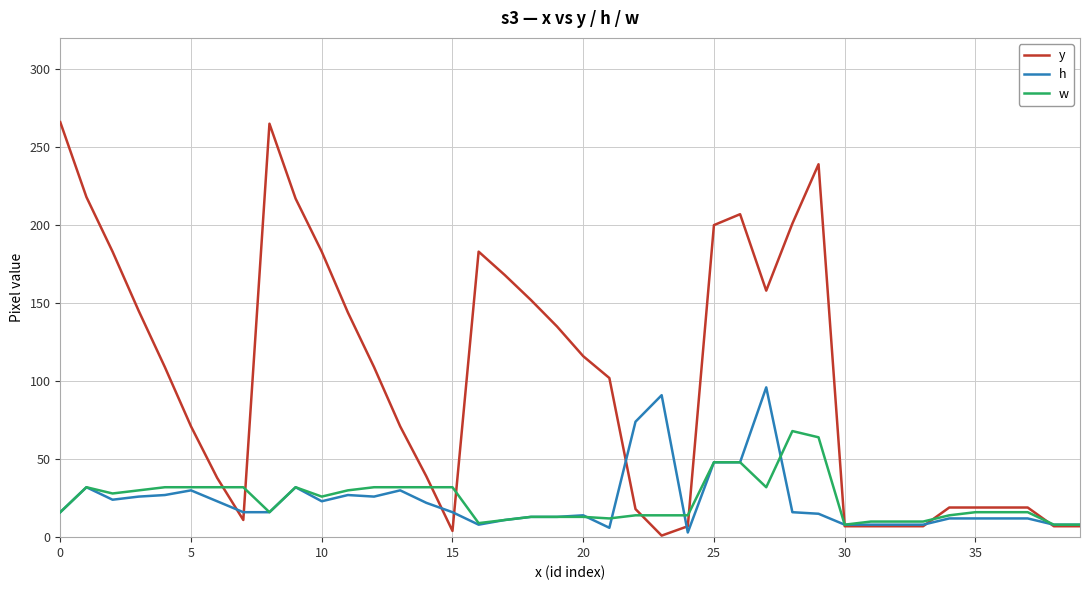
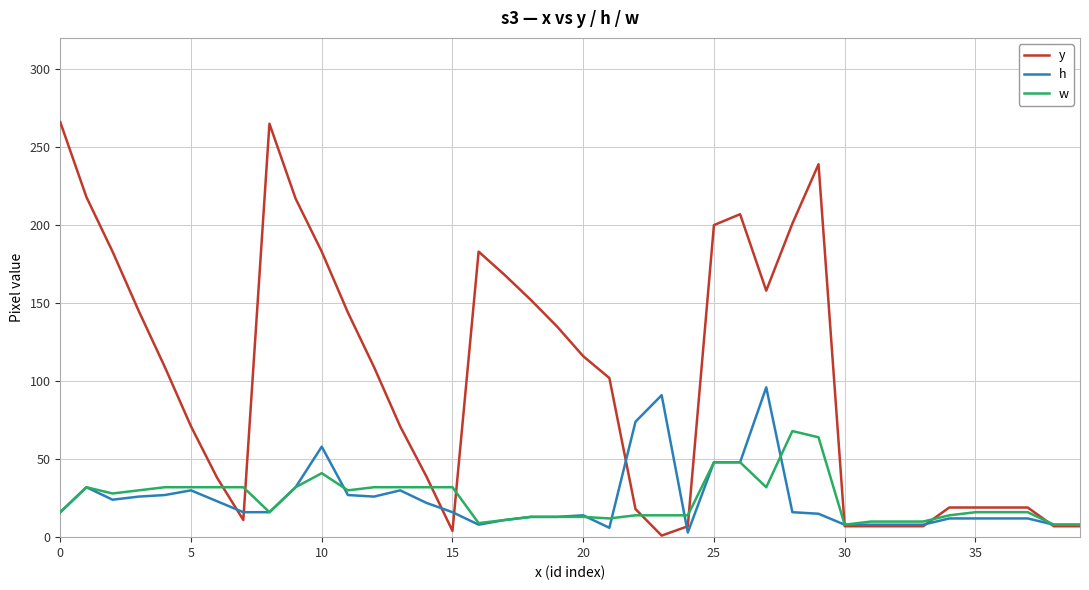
h, 10: 23 -> 58
w, 10: 26 -> 41
